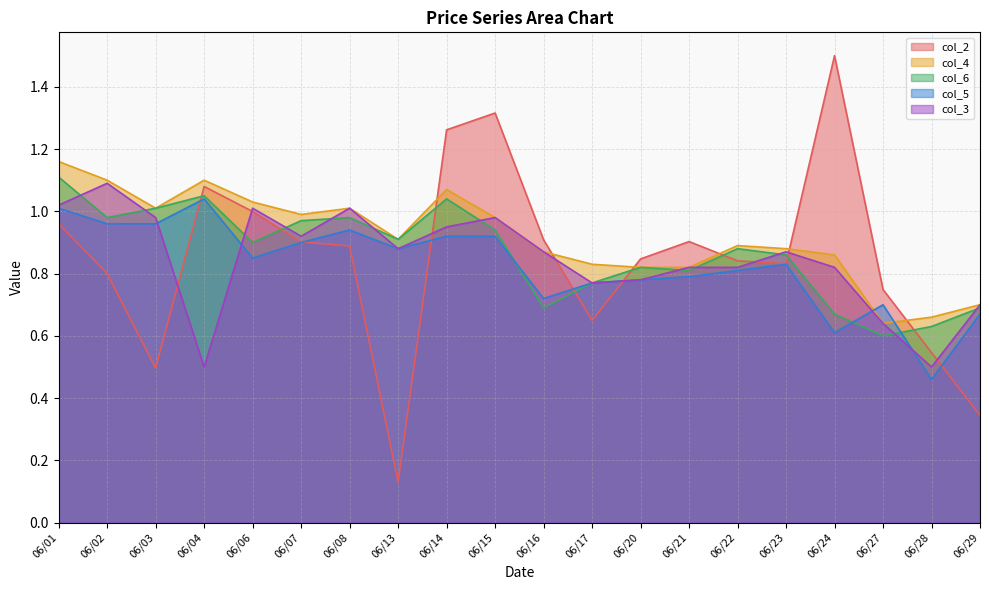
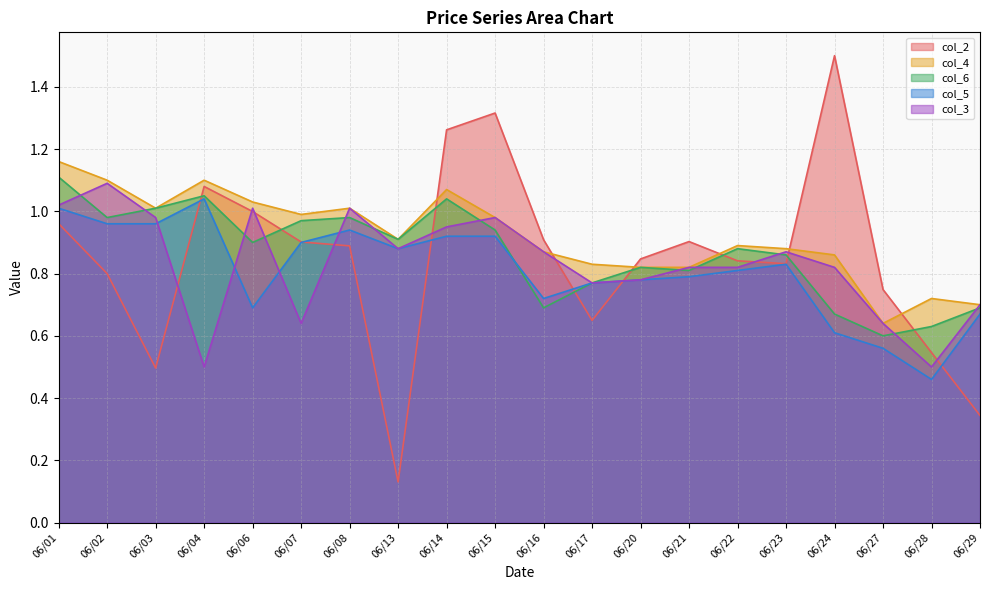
col_5, 06/06: 0.85 -> 0.69
col_3, 06/07: 0.92 -> 0.64
col_5, 06/27: 0.70 -> 0.56
col_4, 06/28: 0.66 -> 0.72
